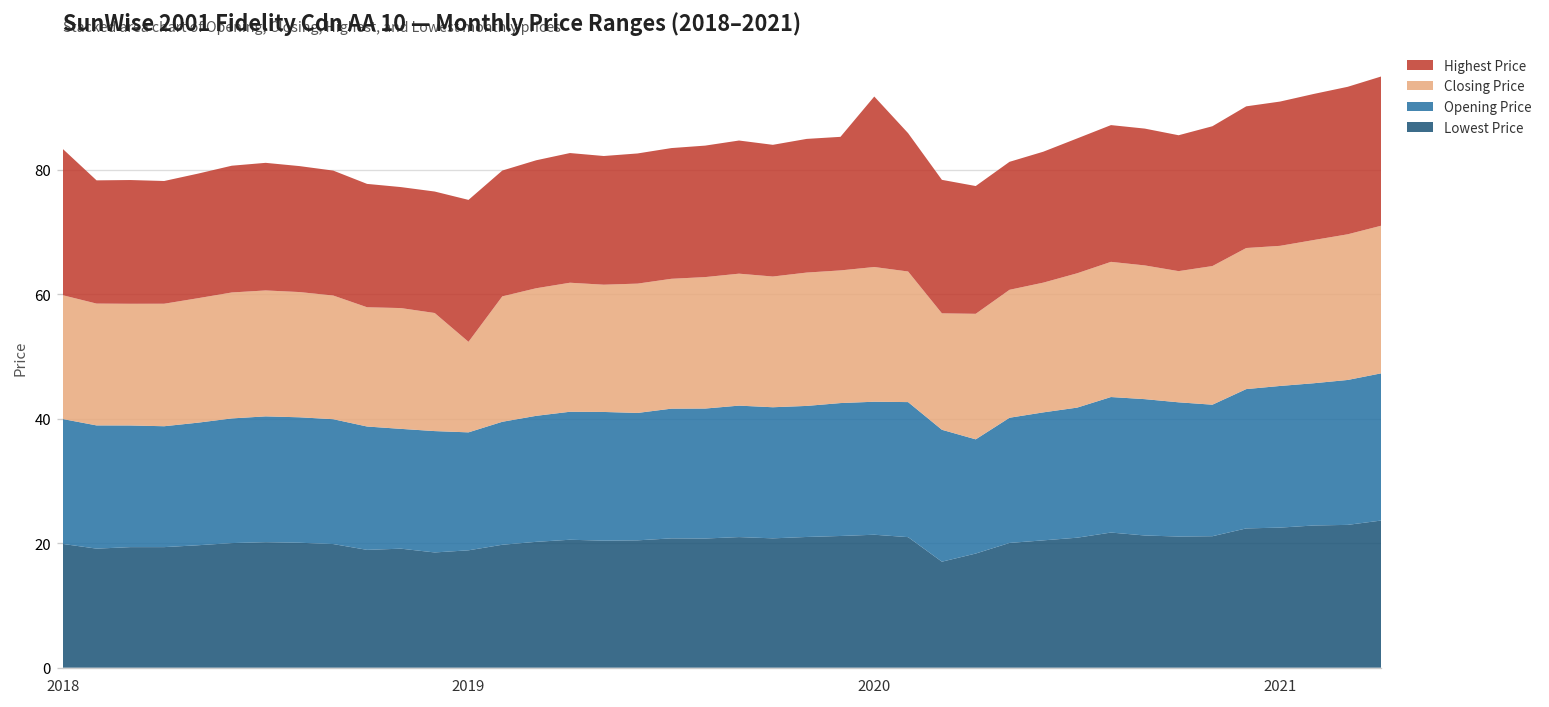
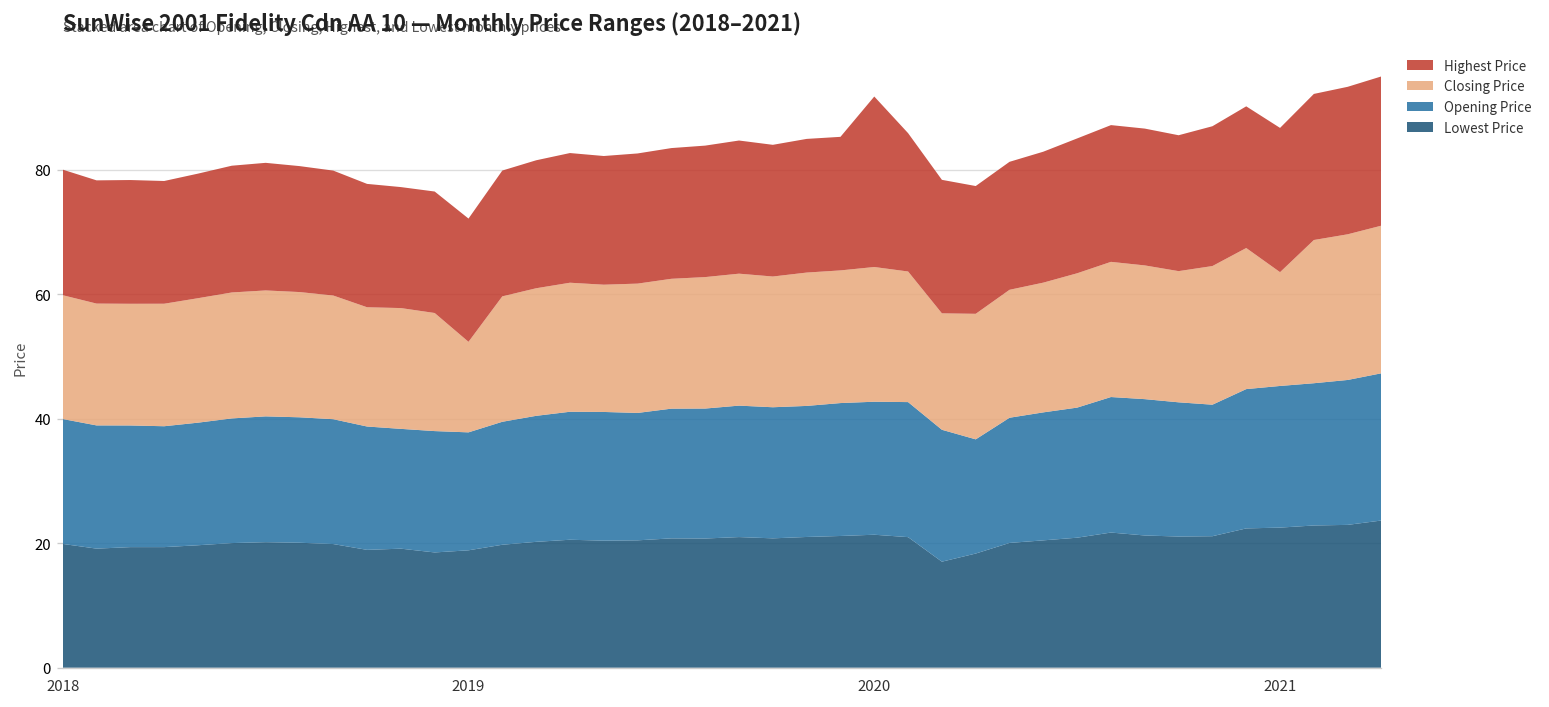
Highest Price, 2018: 23 -> 20
Highest Price, 2019: 23 -> 20
Closing Price, 2021: 23 -> 18
